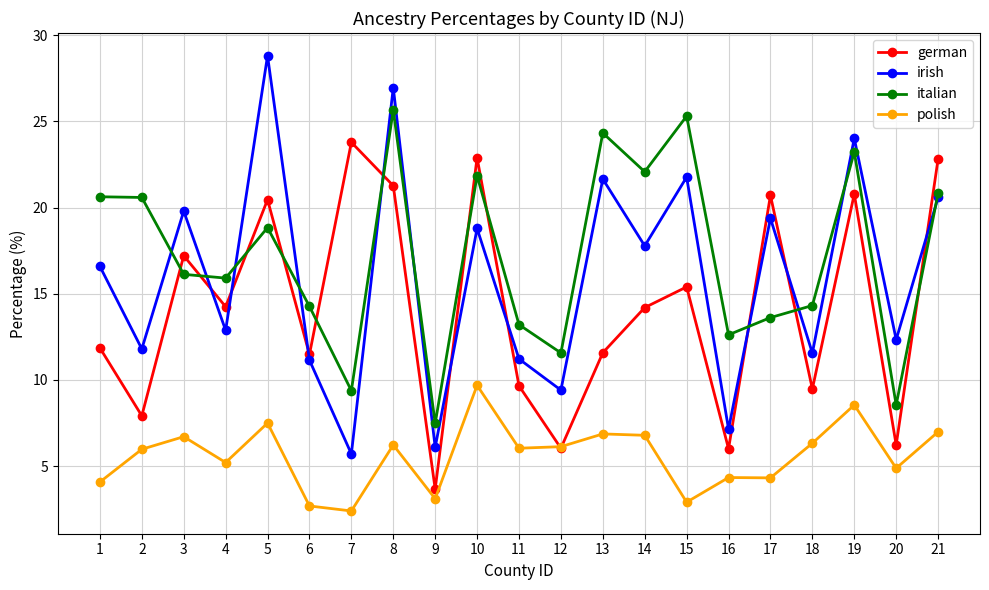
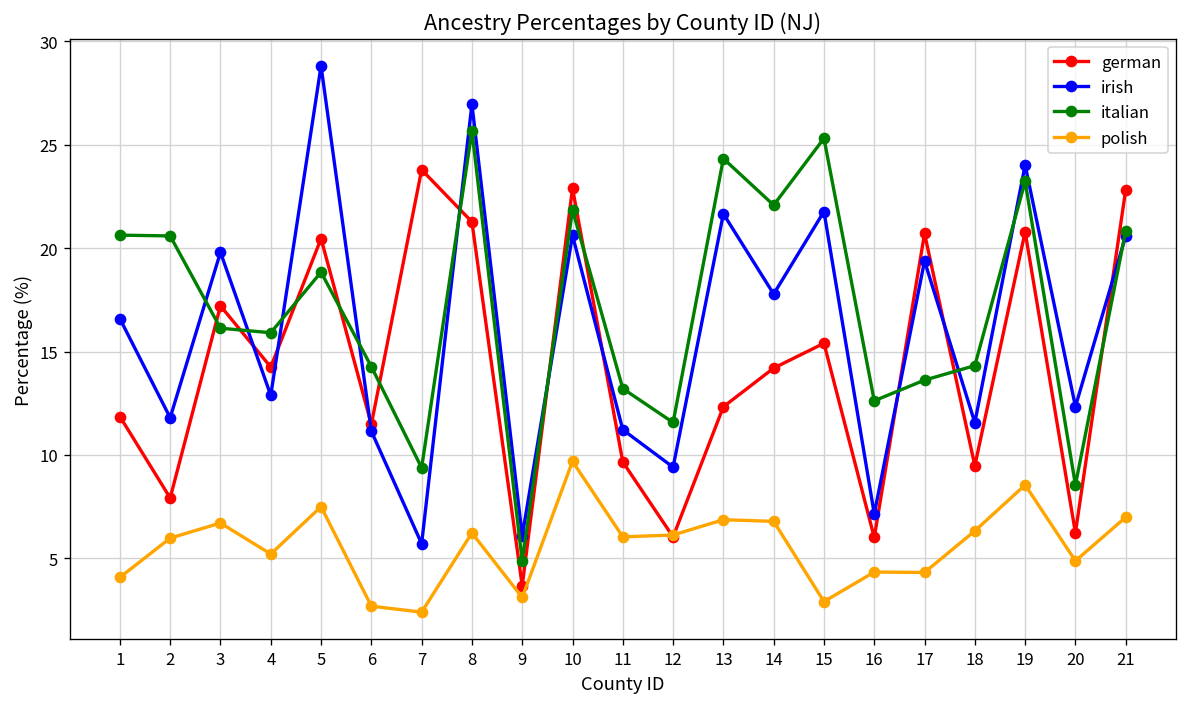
italian, 9: 7.5 -> 4.9
irish, 10: 18.8 -> 20.6
german, 13: 11.6 -> 12.3
